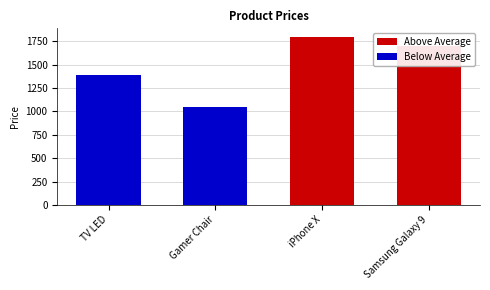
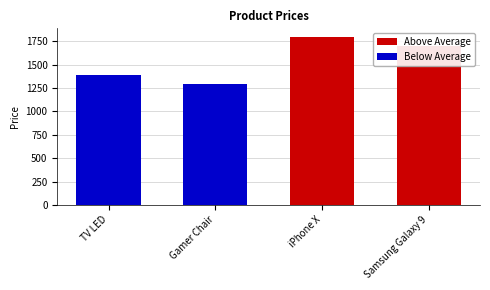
Gamer Chair: 1100 -> 1300
